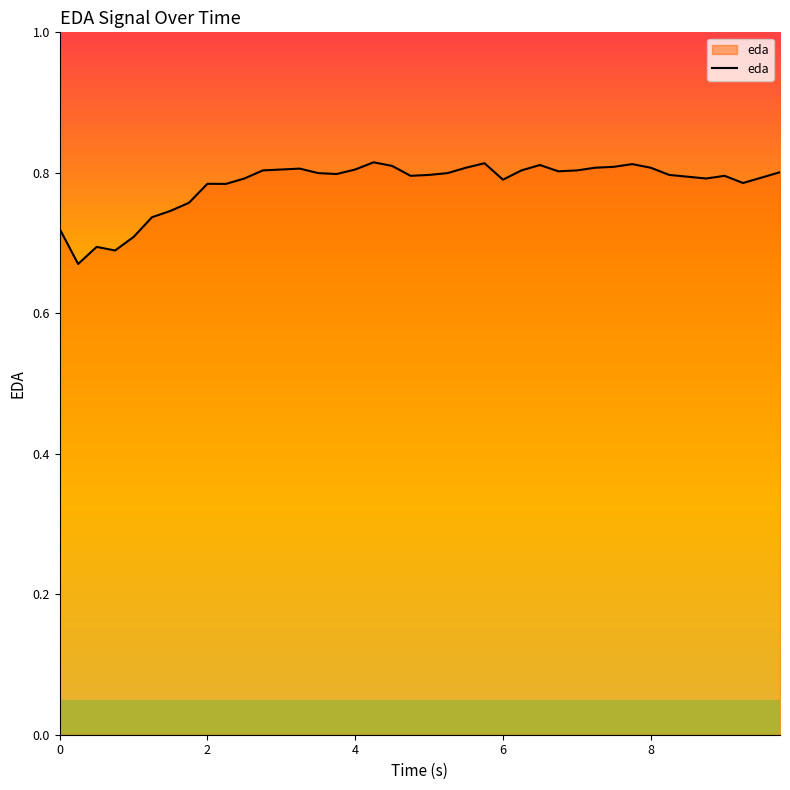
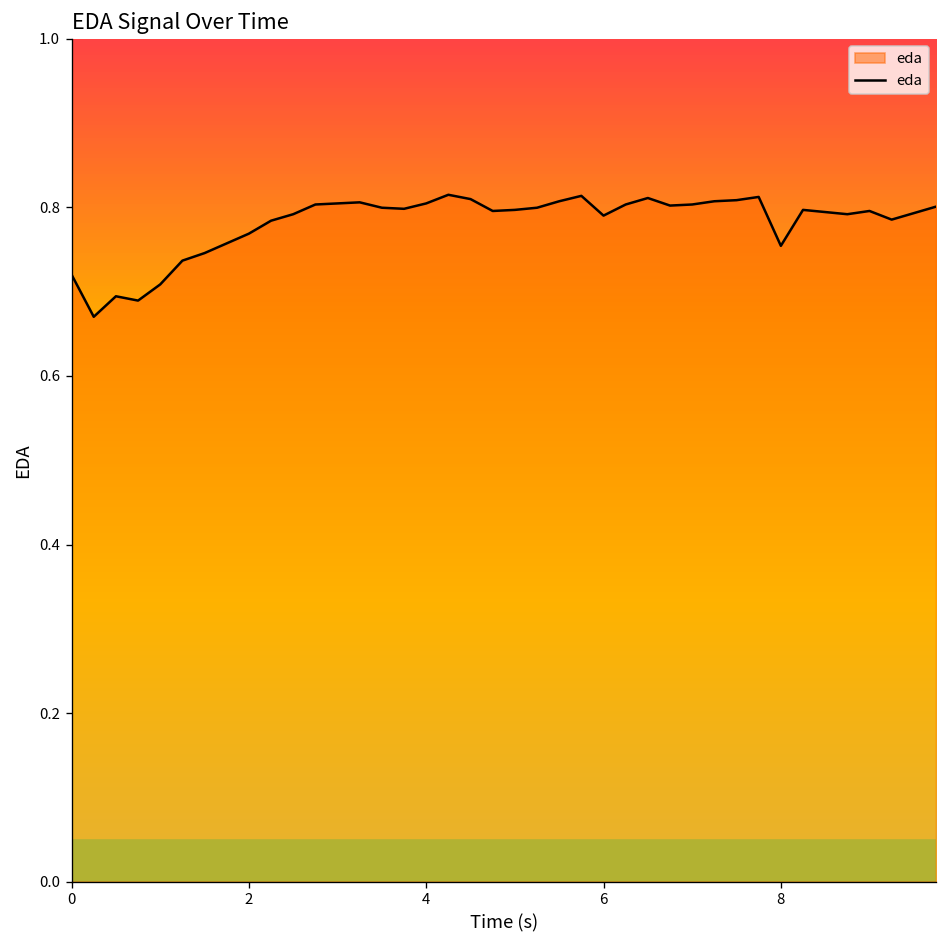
2: 0.78 -> 0.77
8: 0.81 -> 0.75
